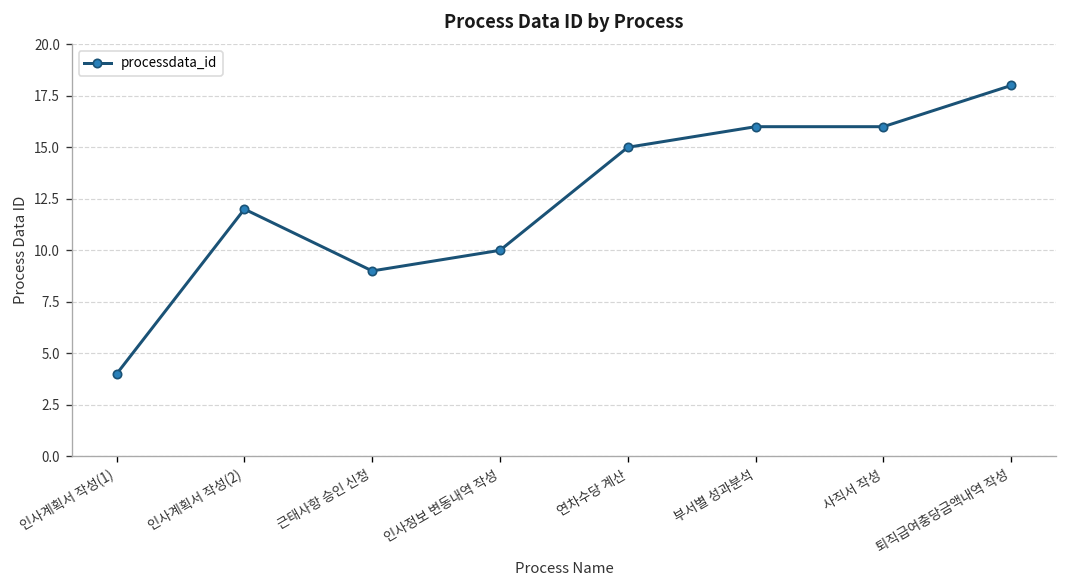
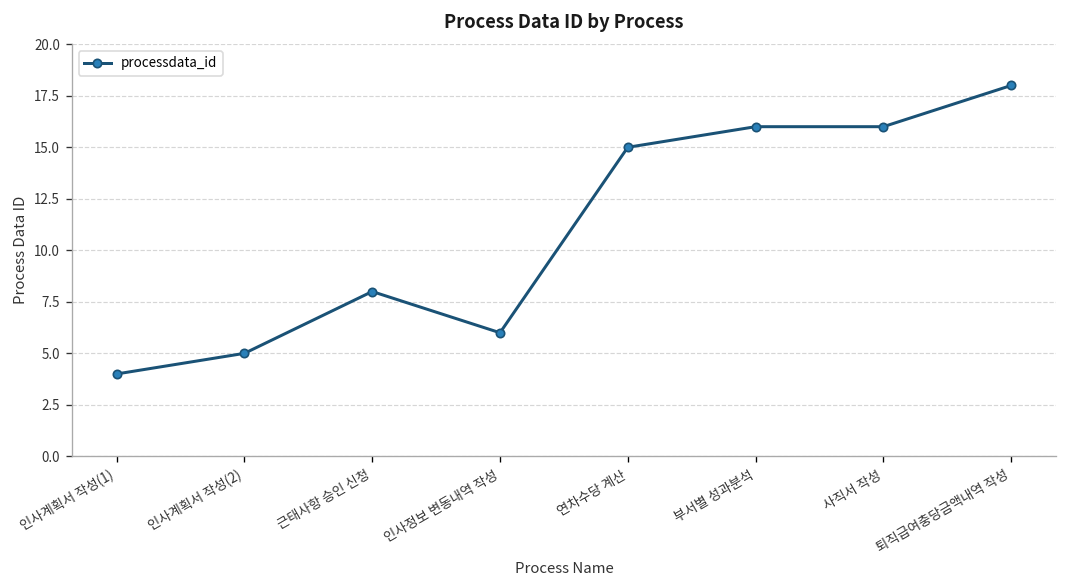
인사계획서 작성(2): 12 -> 5
근태사항 승인 신청: 9 -> 8
인사정보 변동내역 작성: 10 -> 6
